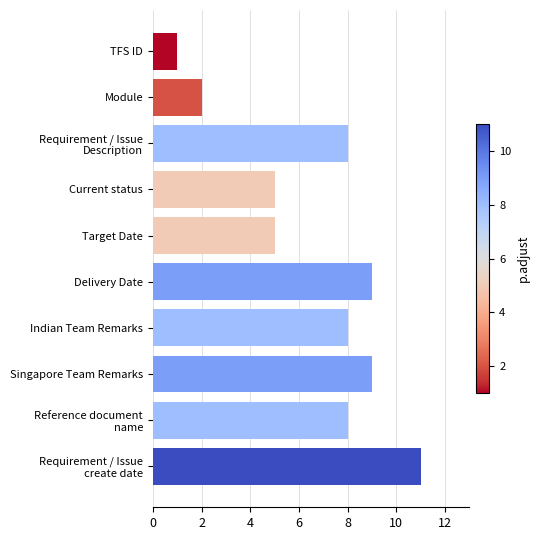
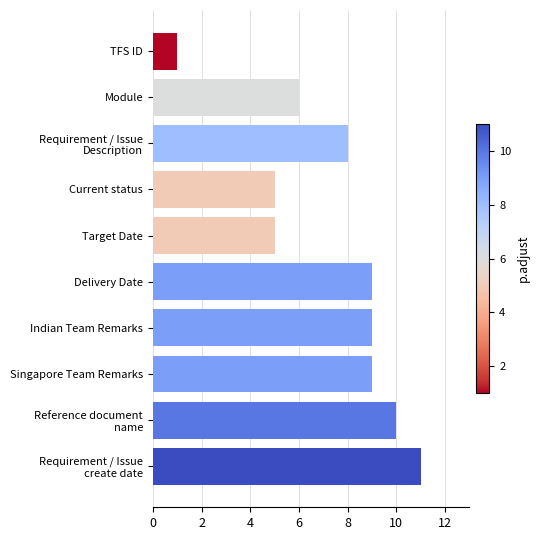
Module: 2 -> 6
Indian Team Remarks: 8 -> 9
Reference document name: 8 -> 10
